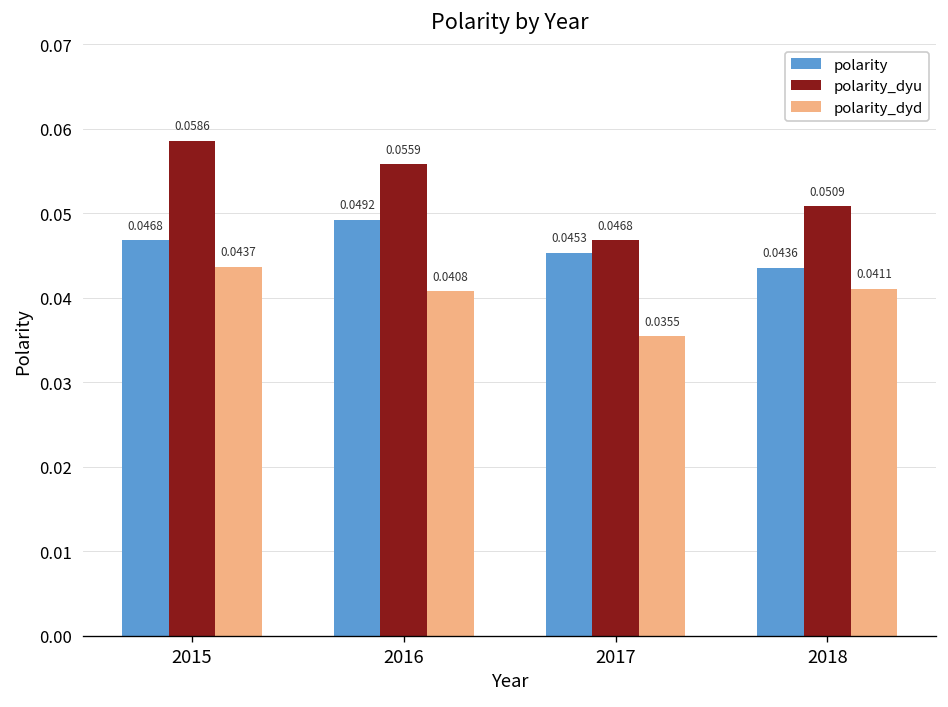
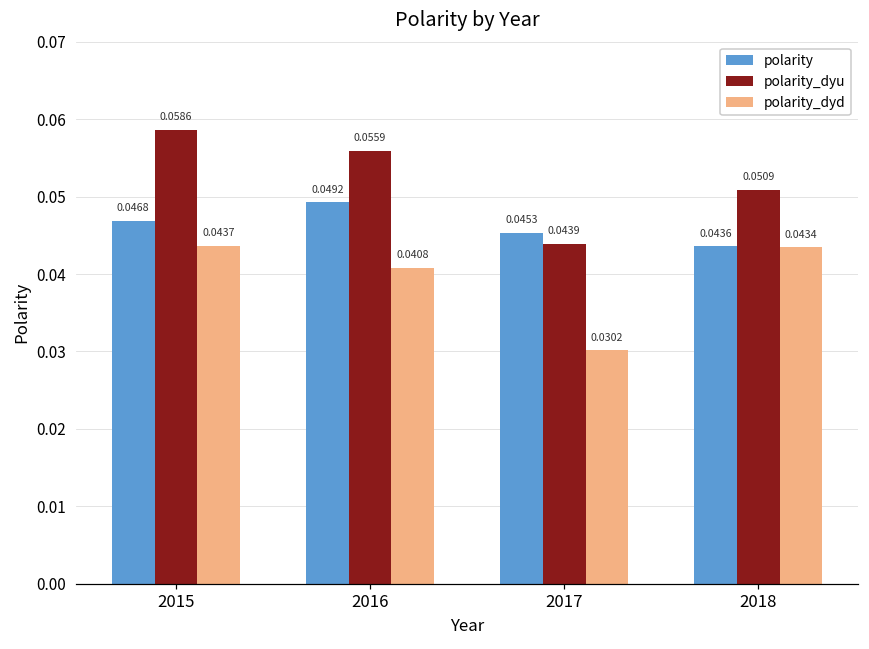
polarity_dyu, 2017: 0.0468 -> 0.0439
polarity_dyd, 2017: 0.0355 -> 0.0302
polarity_dyd, 2018: 0.0411 -> 0.0434
